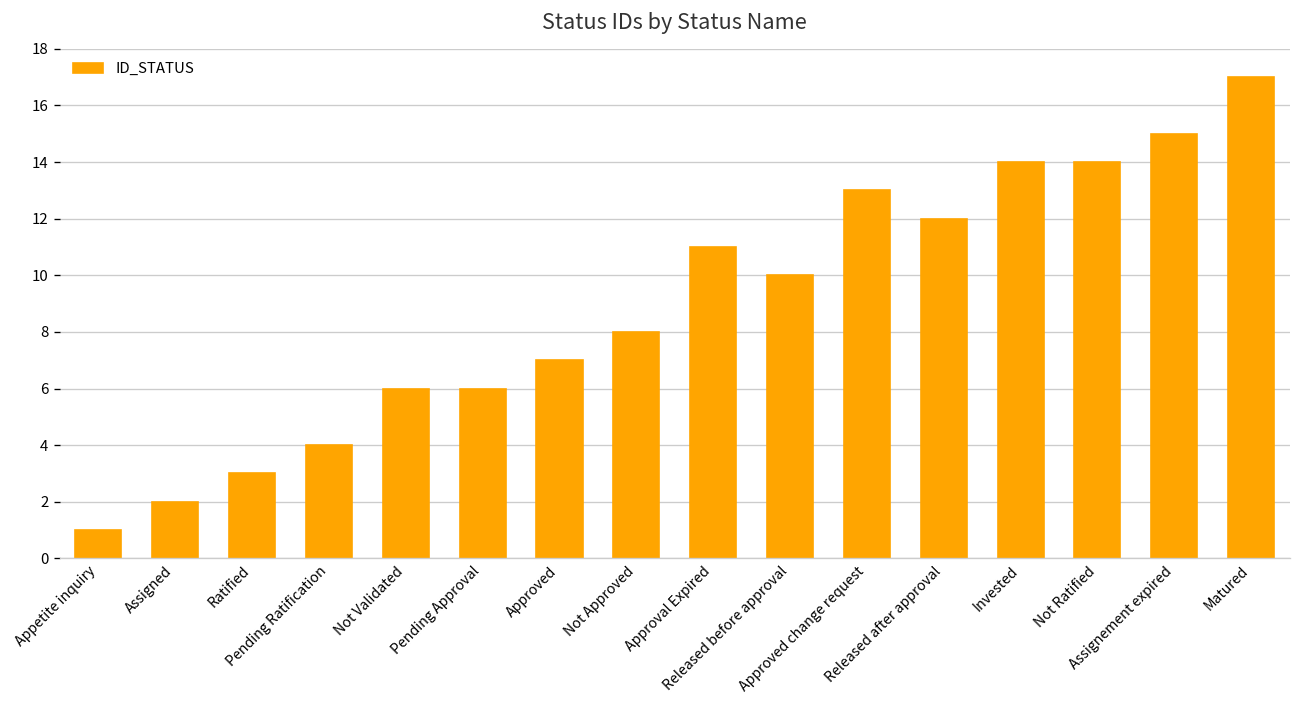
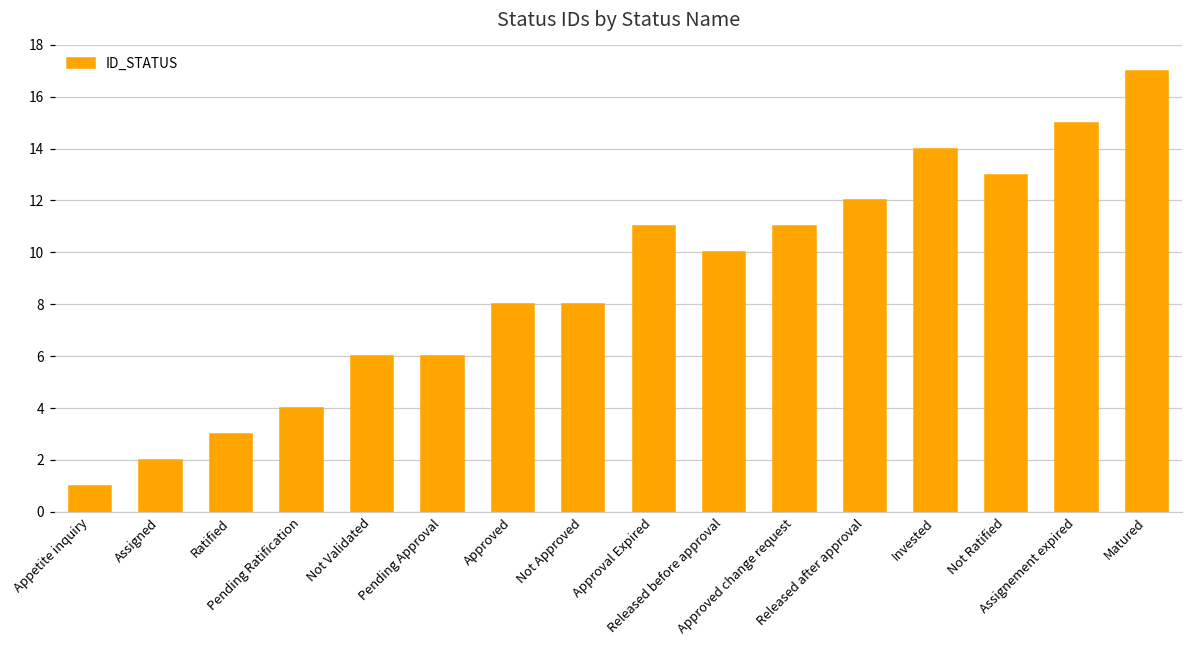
Approved: 7 -> 8
Approved change request: 13 -> 11
Not Ratified: 14 -> 13
